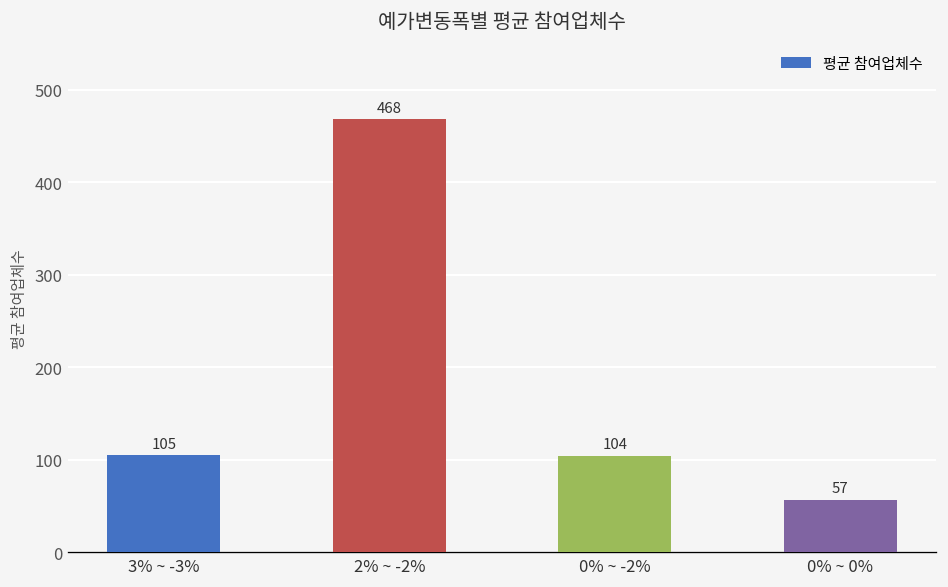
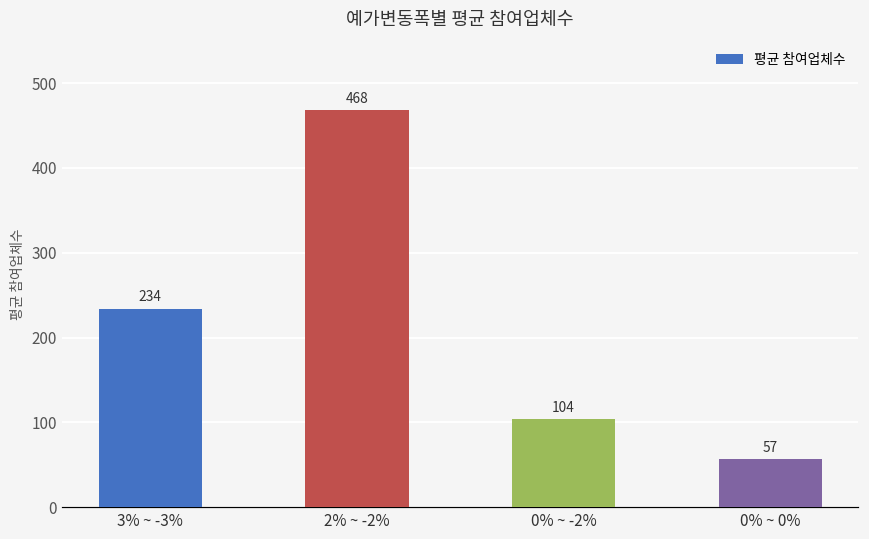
3% ~ -3%: 105 -> 234
